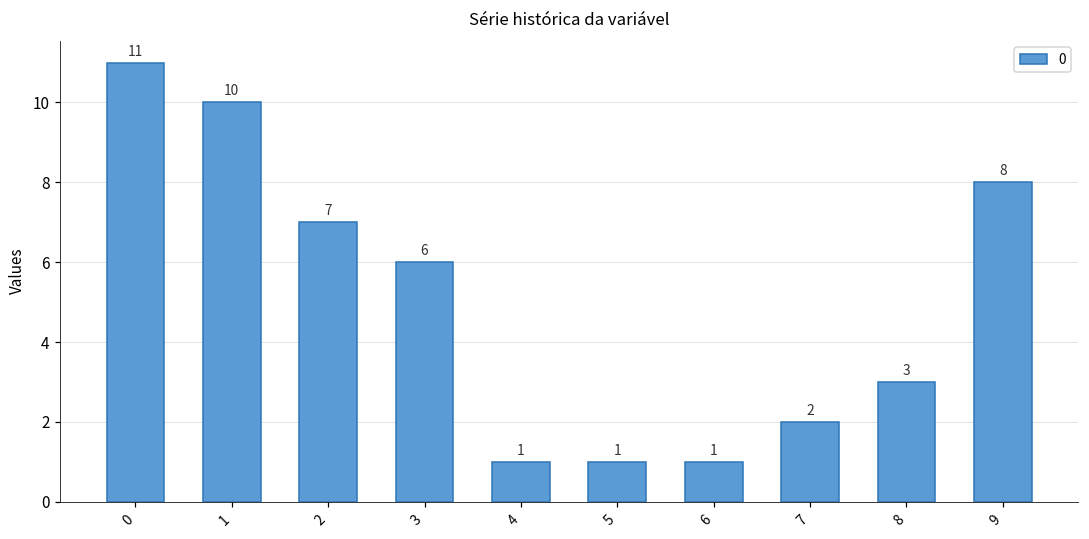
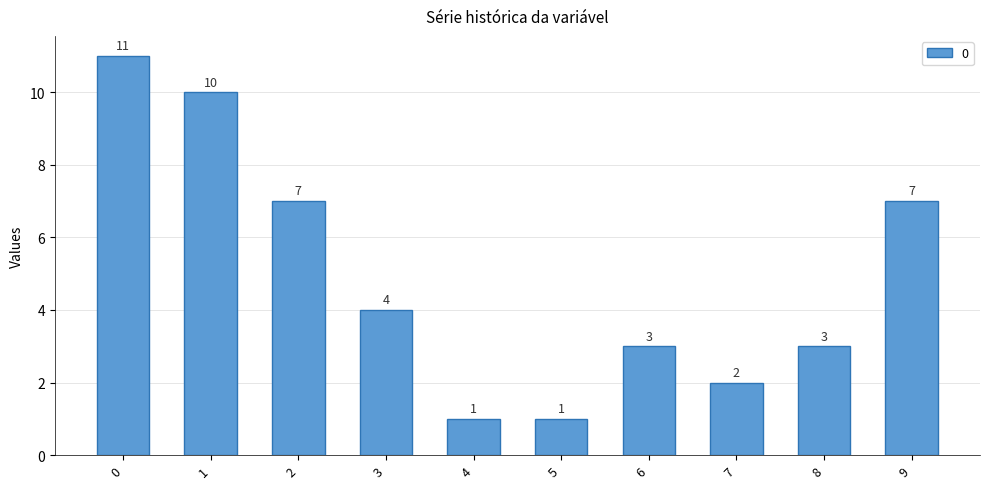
3: 6 -> 4
6: 1 -> 3
9: 8 -> 7
